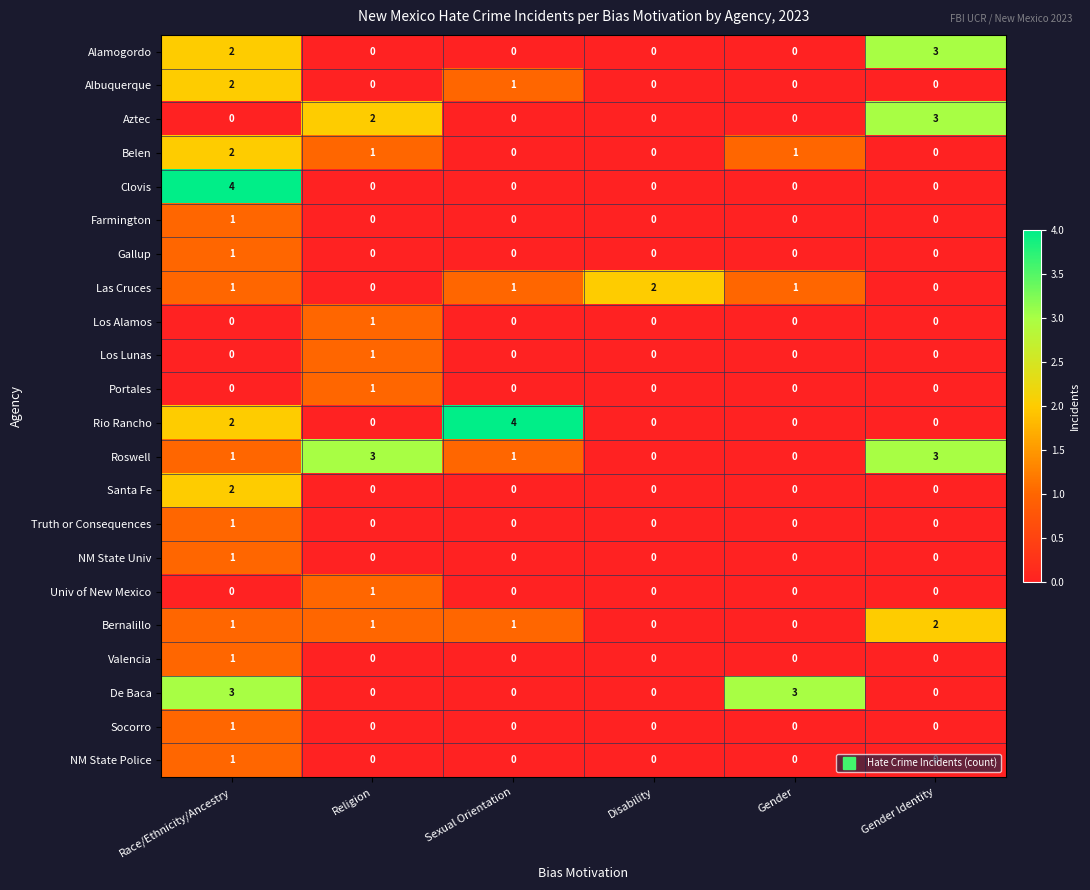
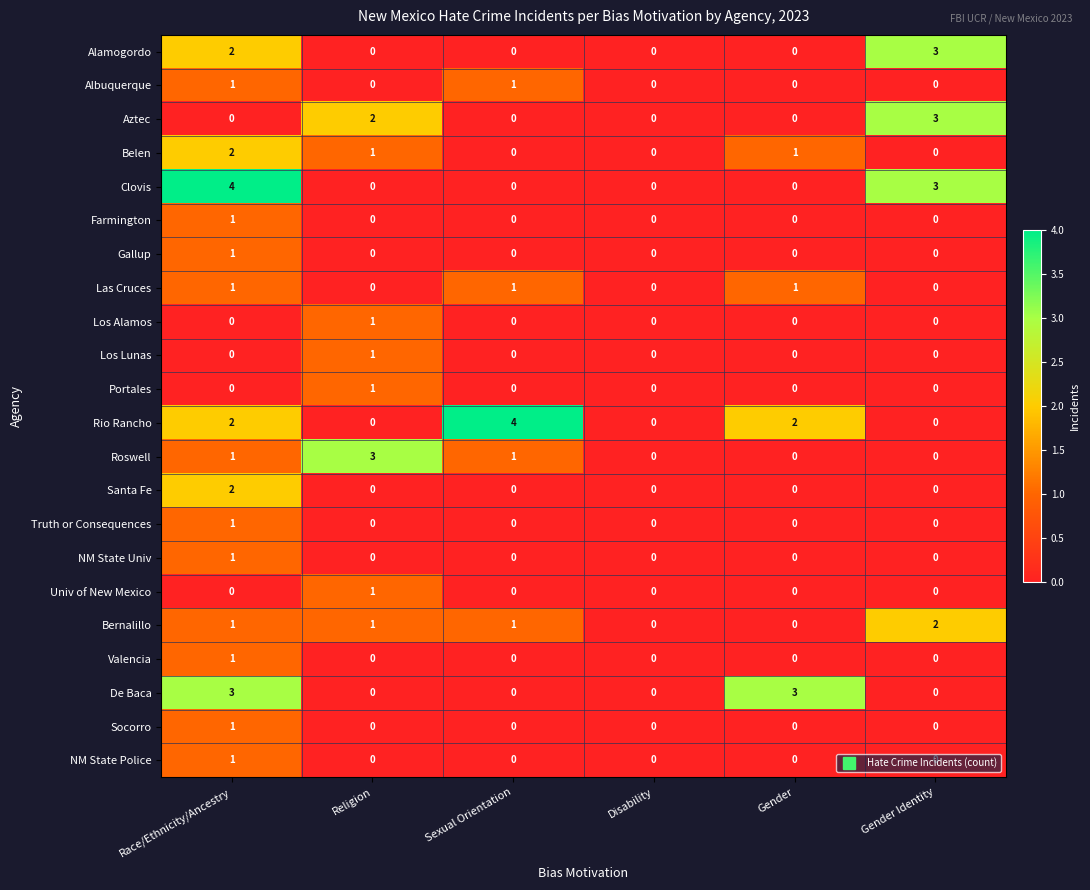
Albuquerque, Race/Ethnicity/Ancestry: 2 -> 1
Clovis, Gender Identity: 0 -> 3
Las Cruces, Disability: 2 -> 0
Rio Rancho, Gender: 0 -> 2
Roswell, Gender Identity: 3 -> 0
